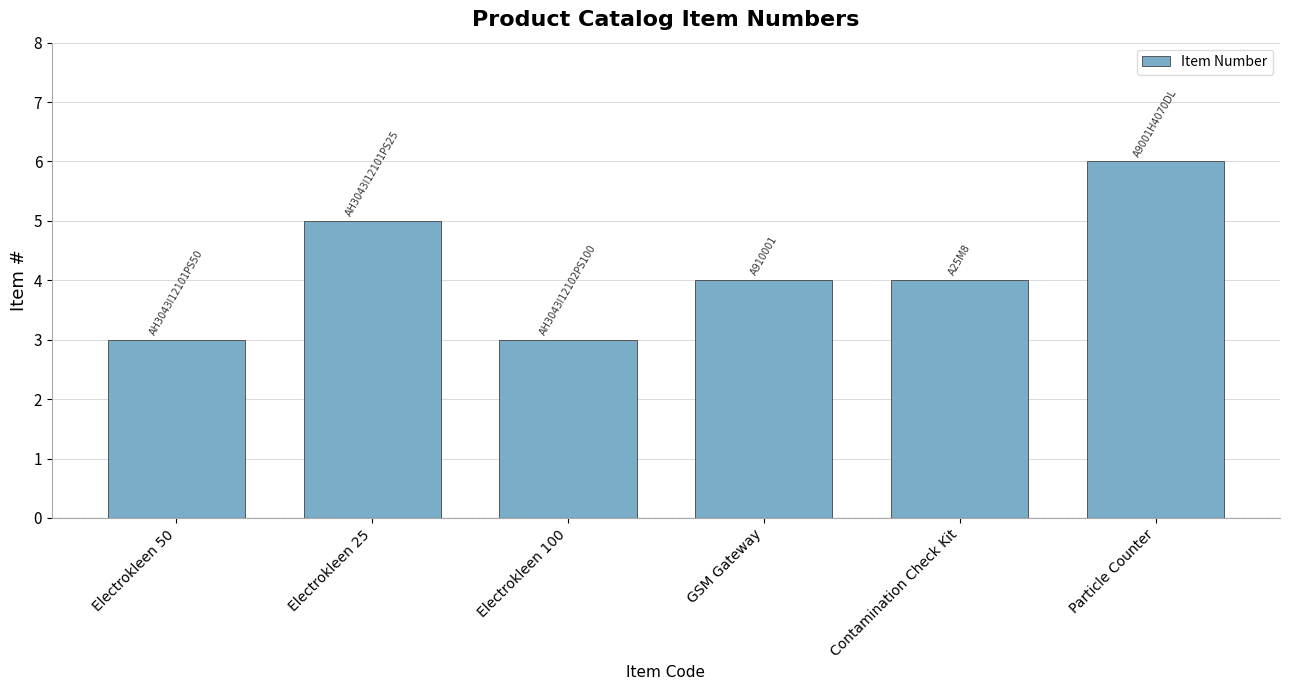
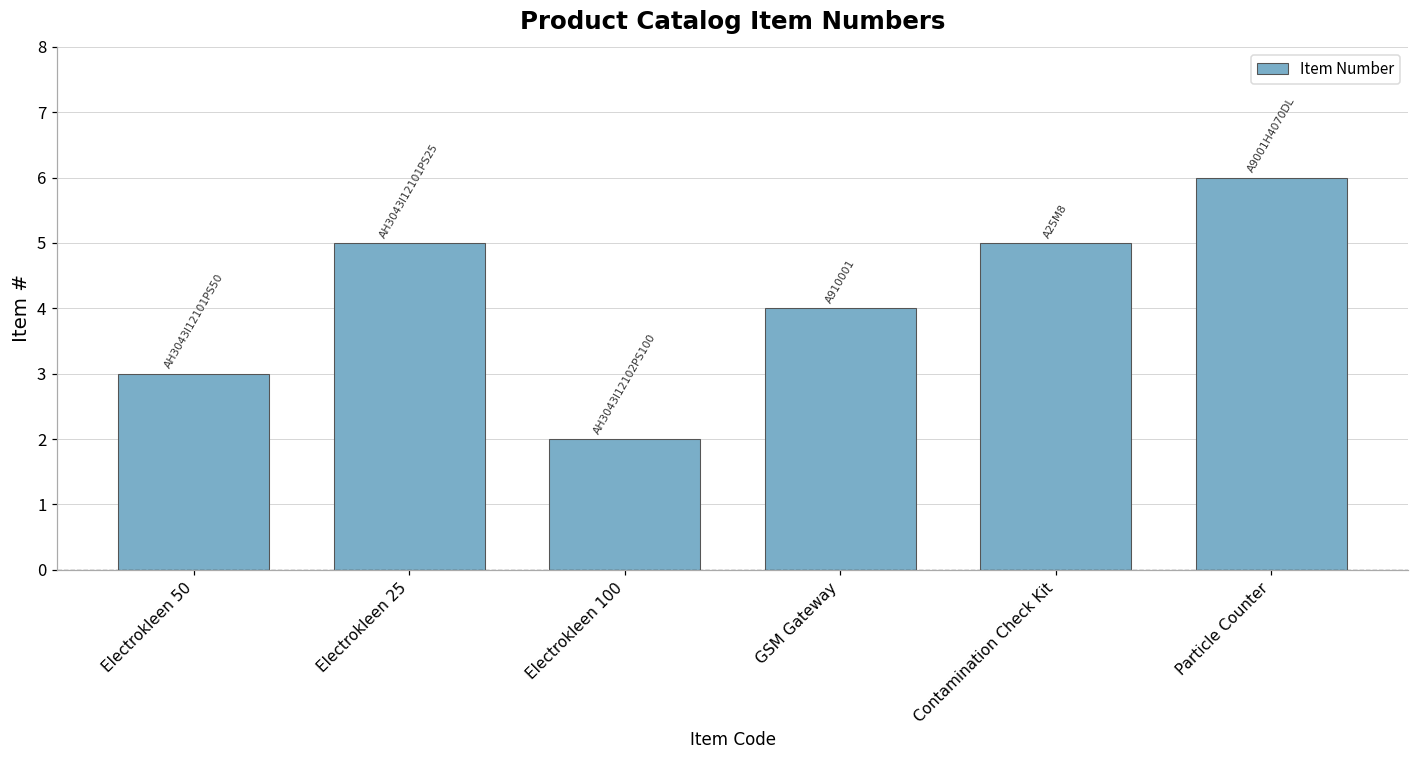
Electrokleen 100: 3 -> 2
Contamination Check Kit: 4 -> 5
